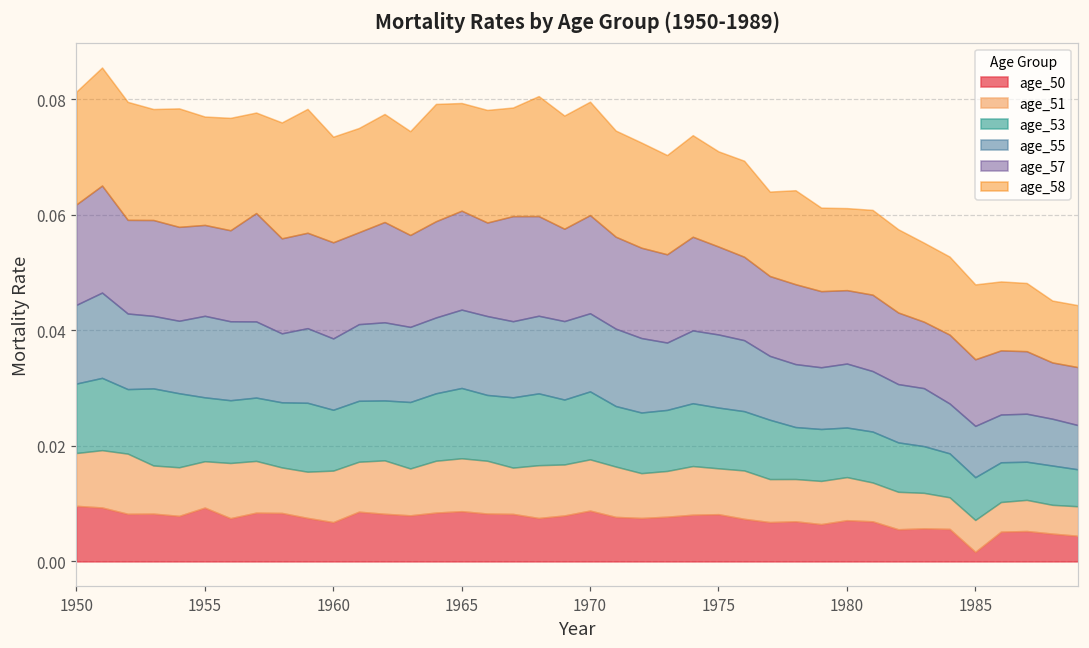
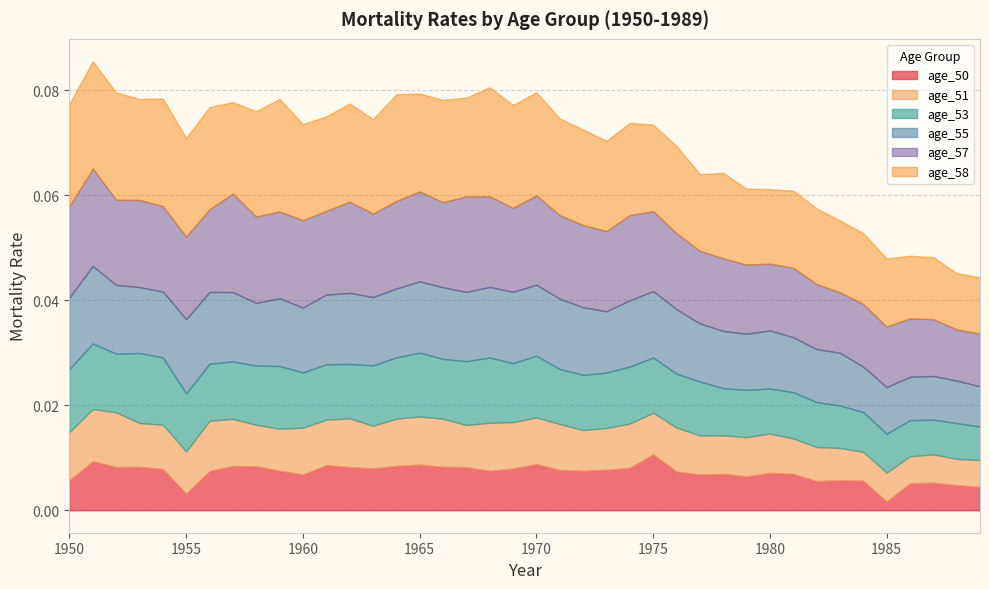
age_50, 1950: 0.010 -> 0.006
age_50, 1955: 0.009 -> 0.003
age_50, 1975: 0.008 -> 0.011
